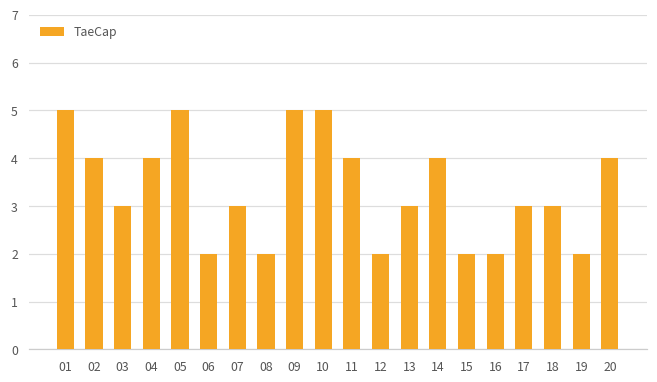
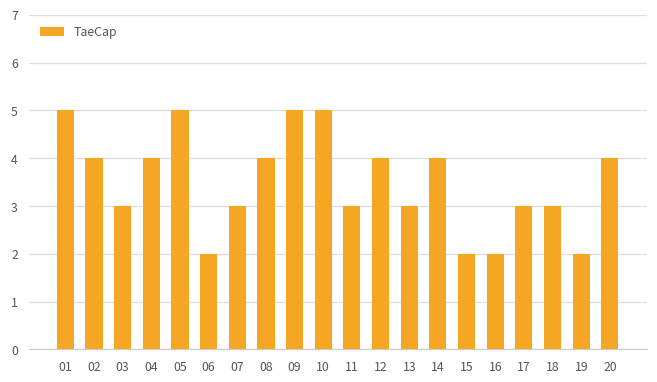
08: 2 -> 4
11: 4 -> 3
12: 2 -> 4
